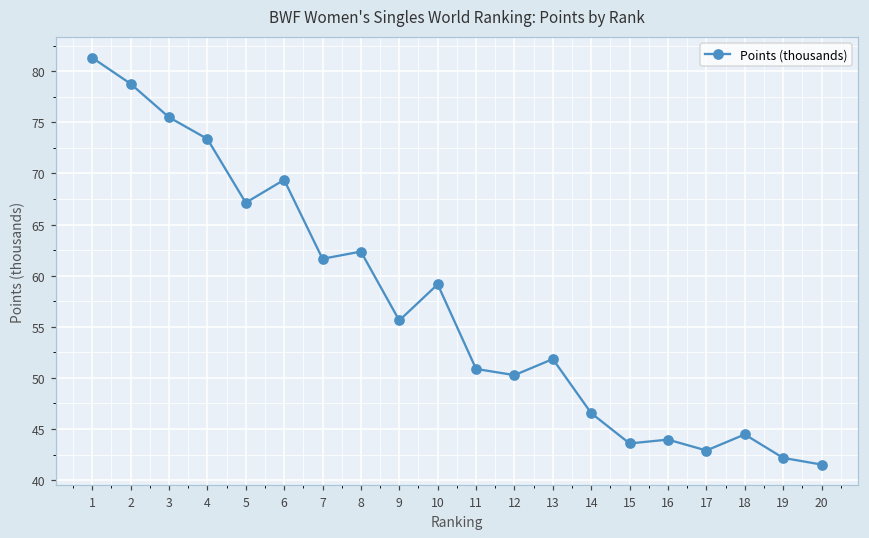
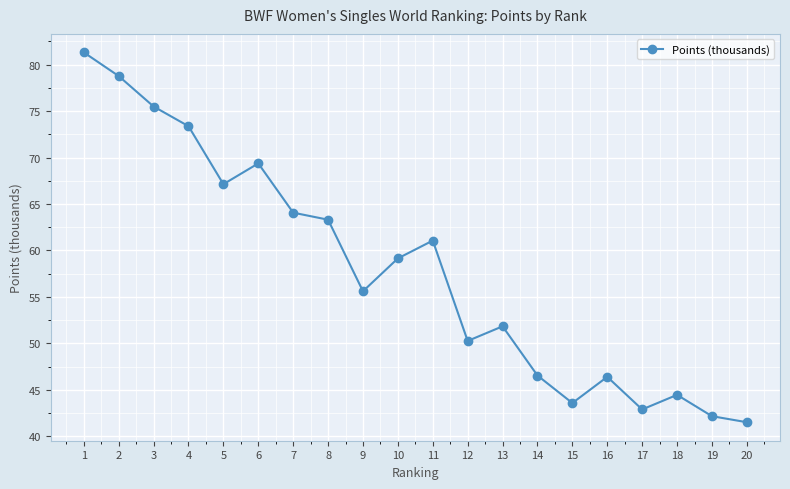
7: 62 -> 64
8: 62 -> 63
11: 51 -> 61
16: 44 -> 46
